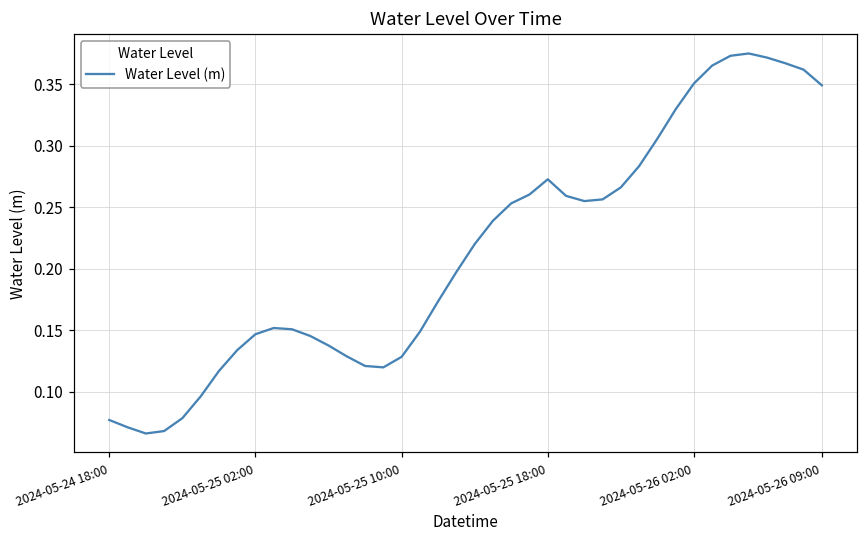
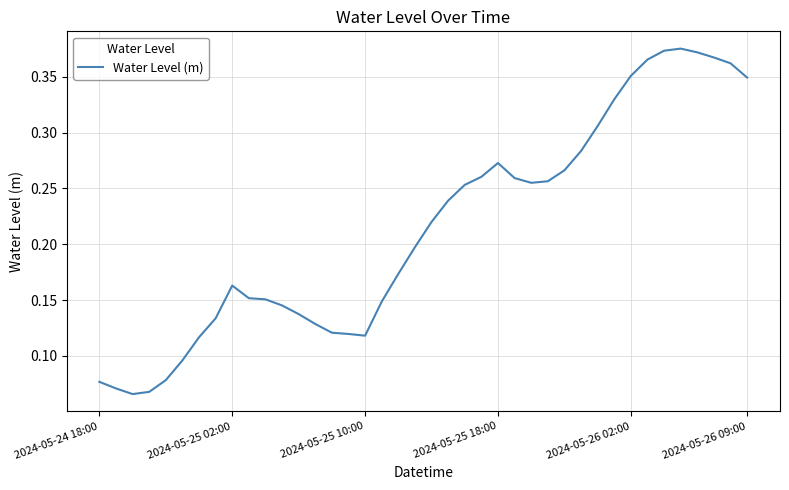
2024-05-25 02:00: 0.147 -> 0.163
2024-05-25 10:00: 0.128 -> 0.118
